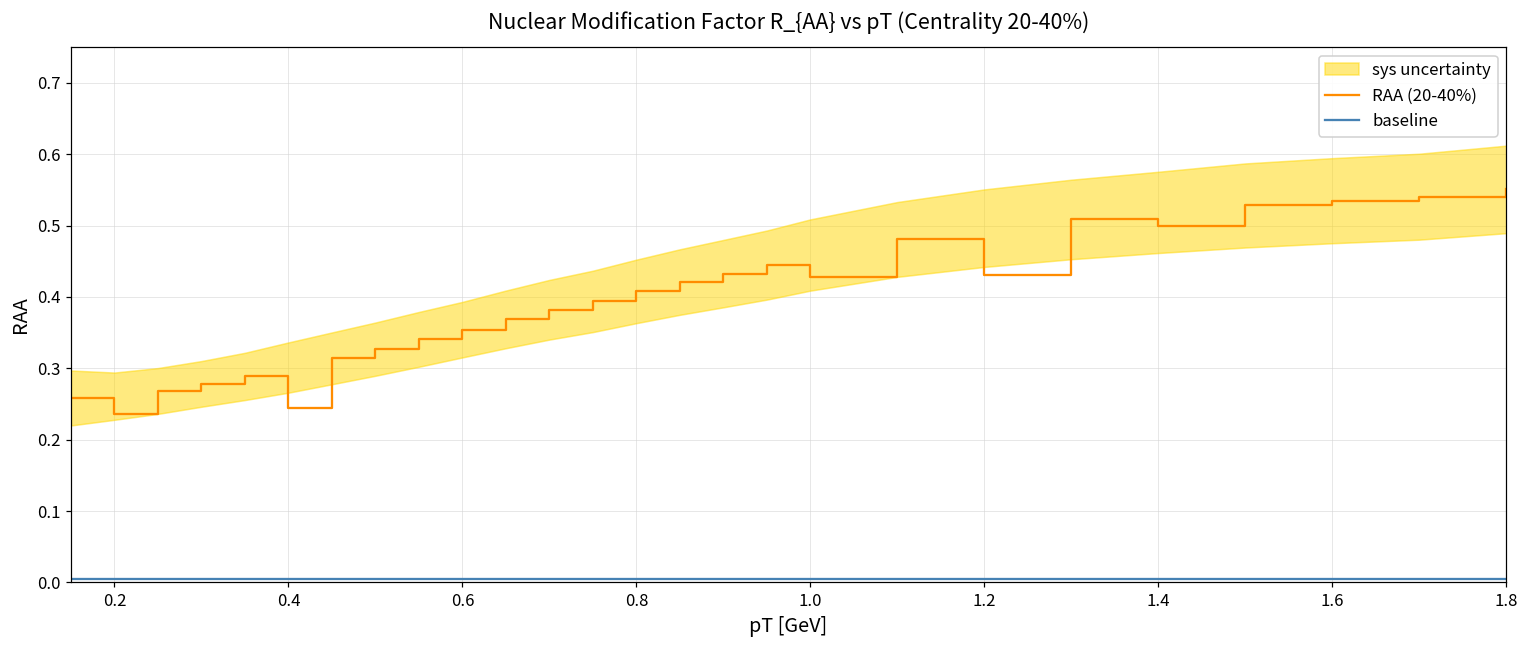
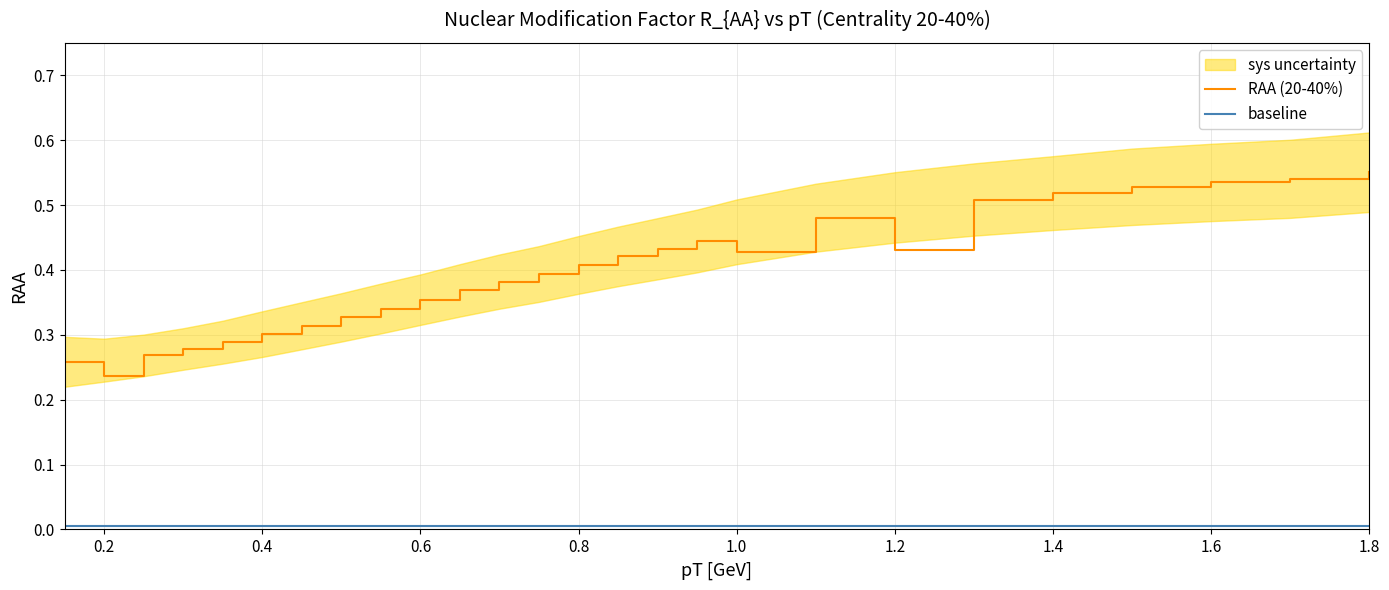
RAA (20-40%), 0.4: 0.25 -> 0.30
RAA (20-40%), 1.4: 0.50 -> 0.52
